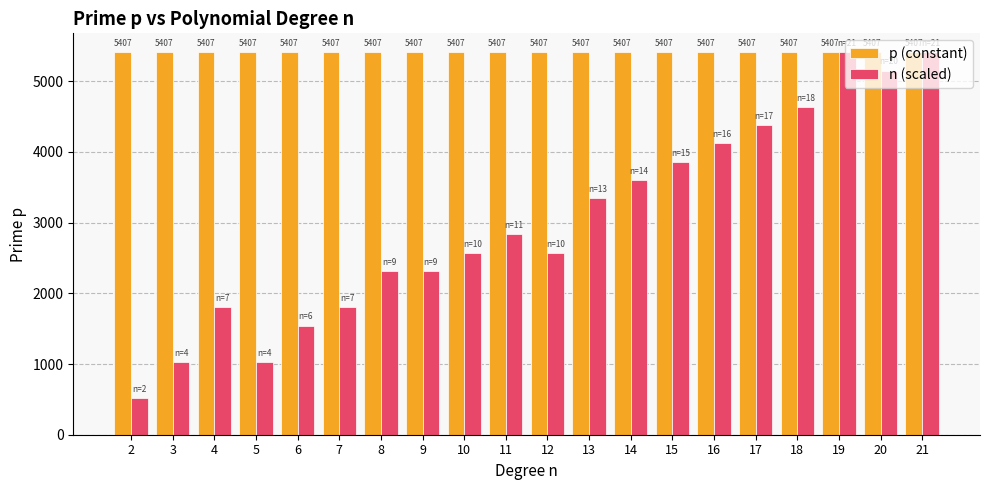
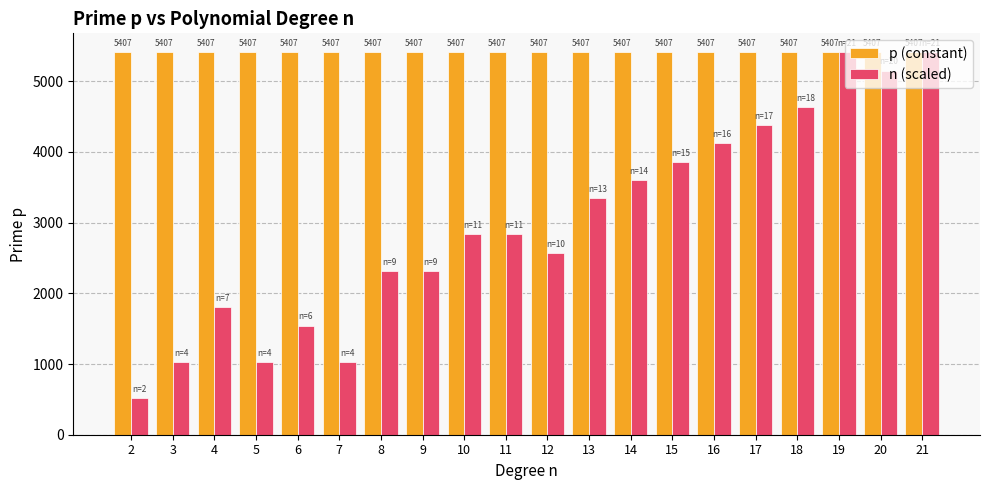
n (scaled), 7: 7 -> 4
n (scaled), 10: 10 -> 11
